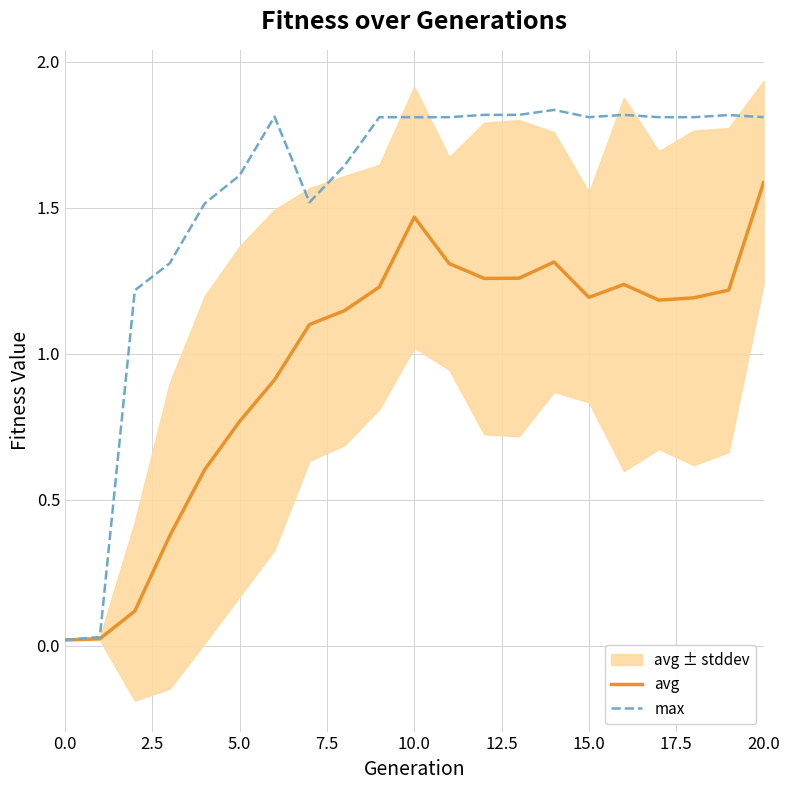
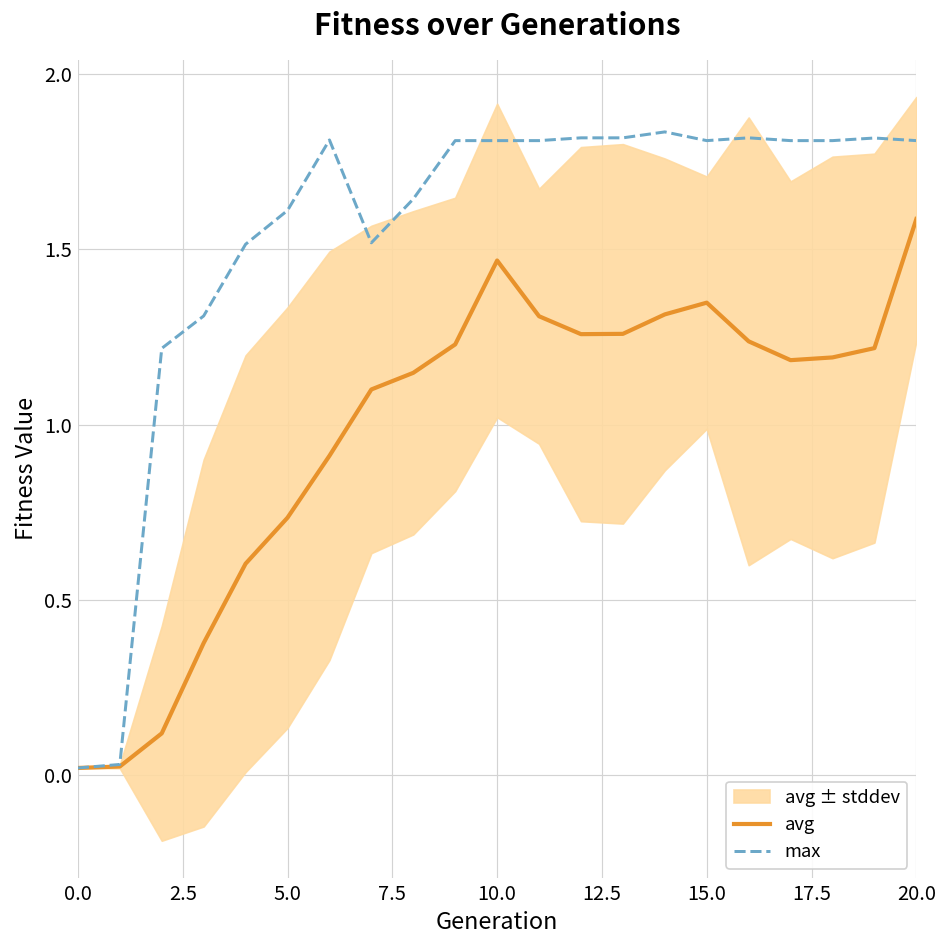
avg, 5.0: 0.77 -> 0.73
avg, 15.0: 1.19 -> 1.35
